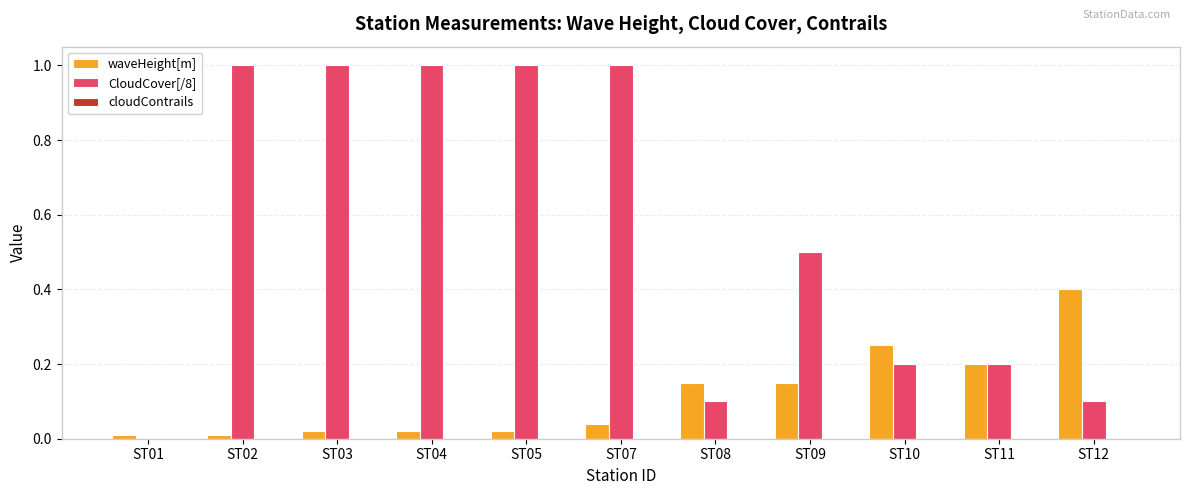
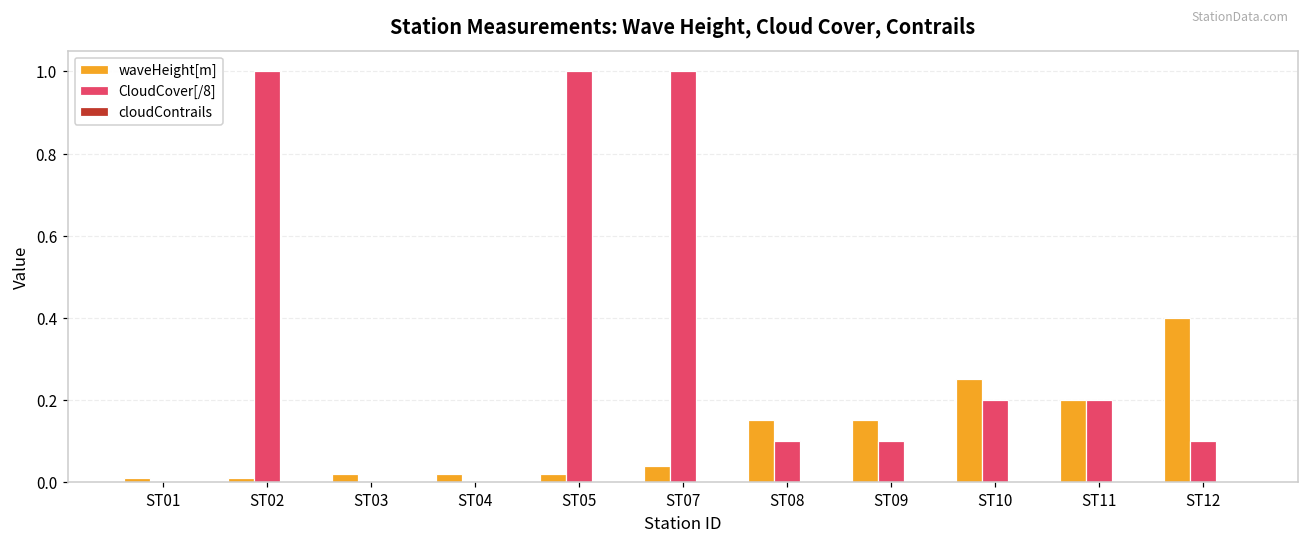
CloudCover[/8], ST03: 1 -> 0
CloudCover[/8], ST04: 1 -> 0
CloudCover[/8], ST09: 0.5 -> 0.1
